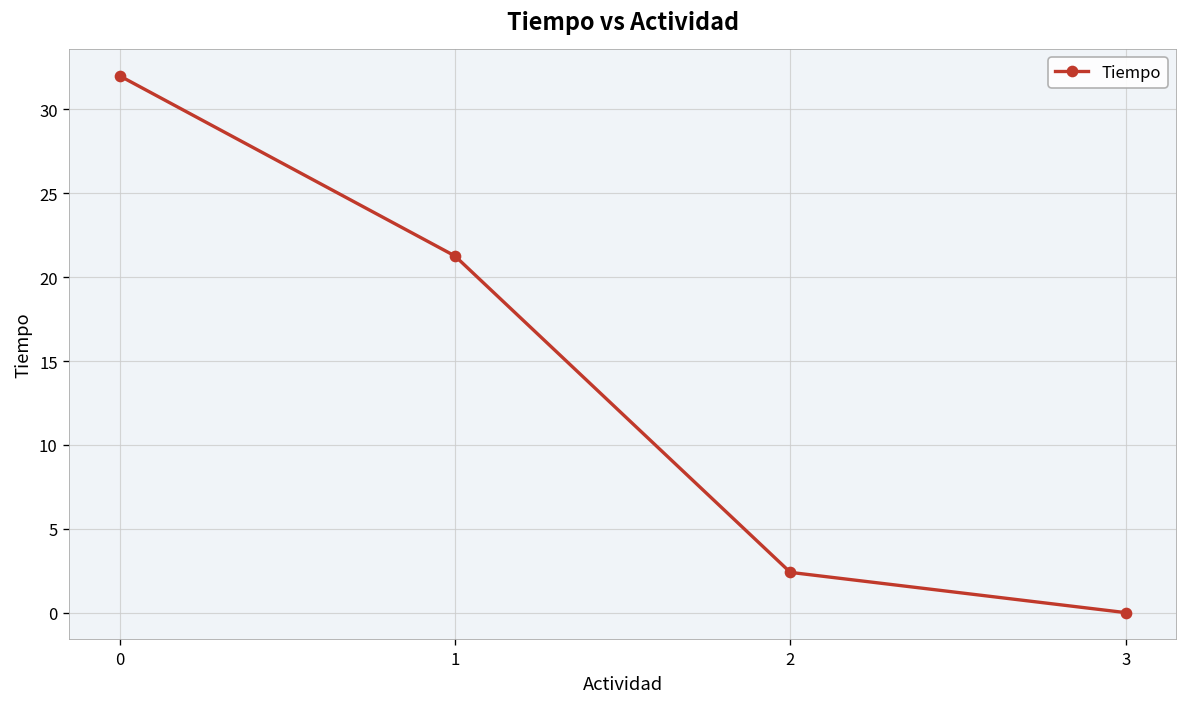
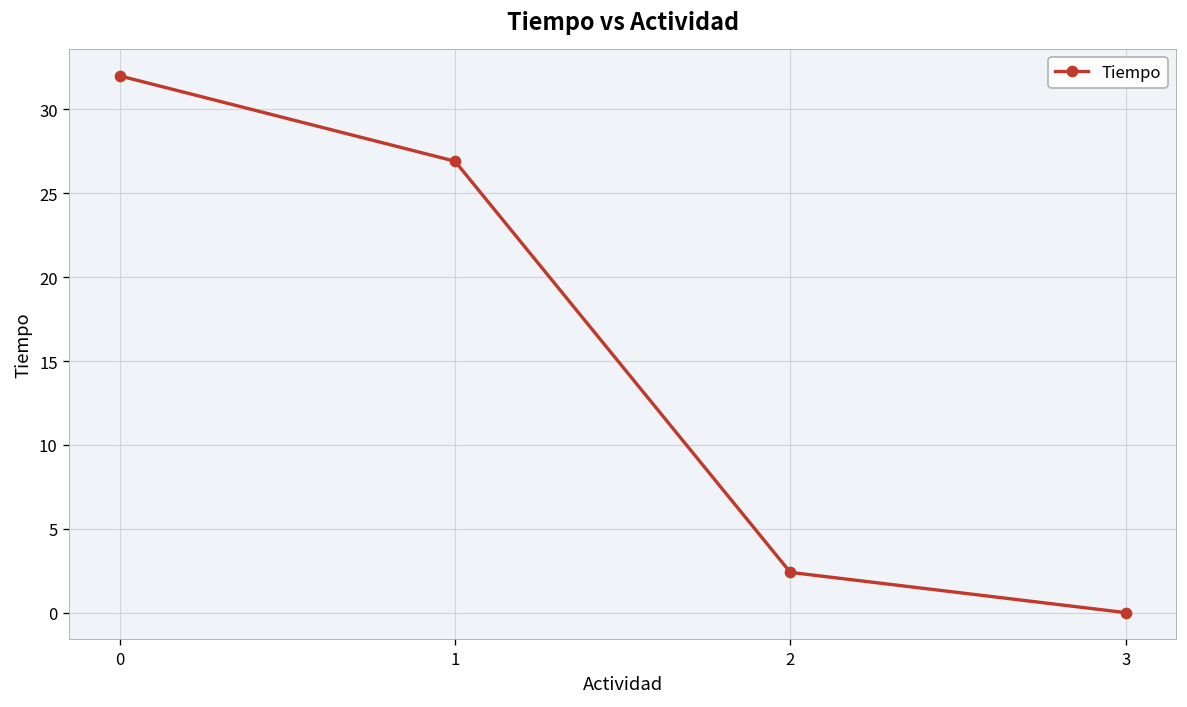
1: 21.3 -> 26.9
